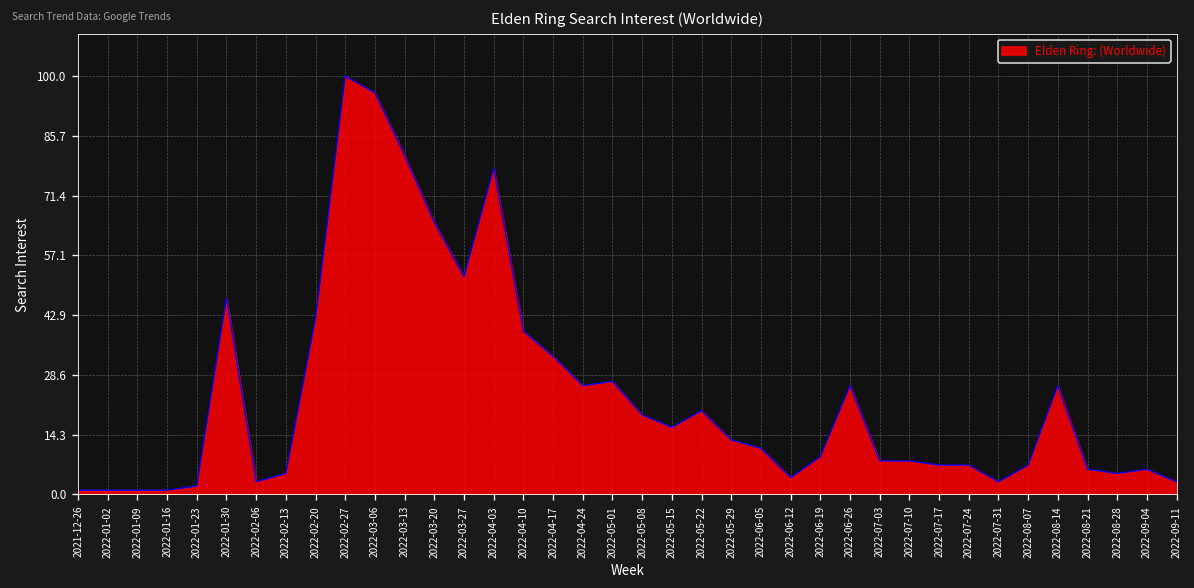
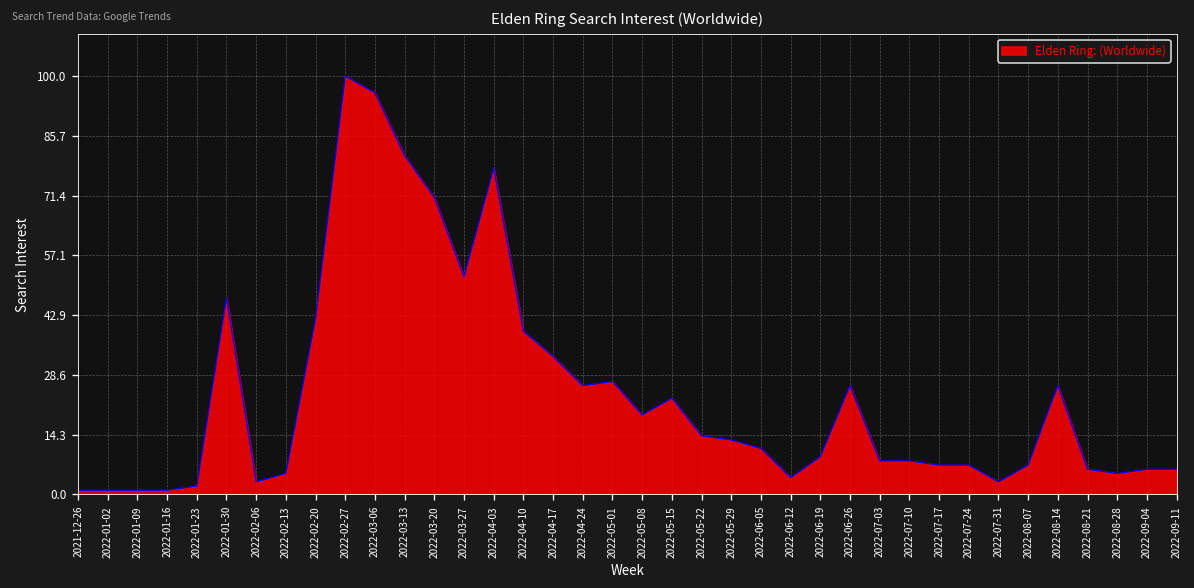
2022-03-20: 65 -> 71
2022-05-15: 16 -> 23
2022-05-22: 20 -> 14
2022-09-11: 3 -> 6
